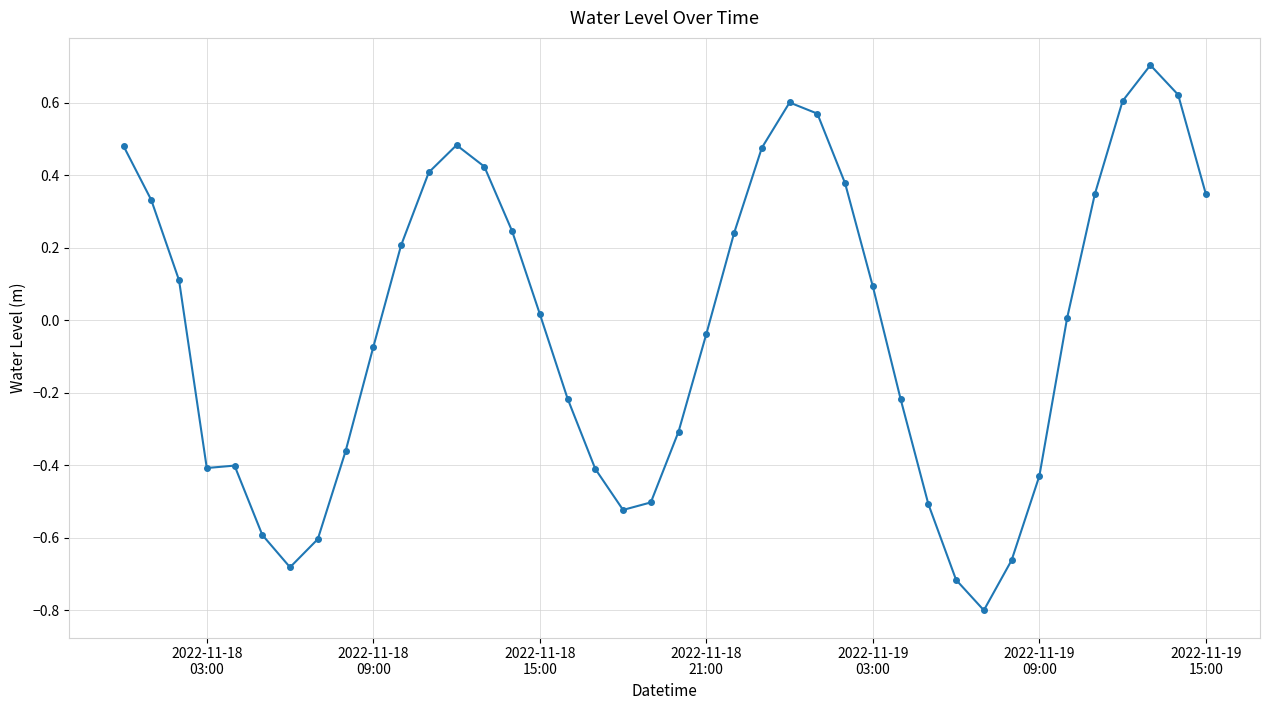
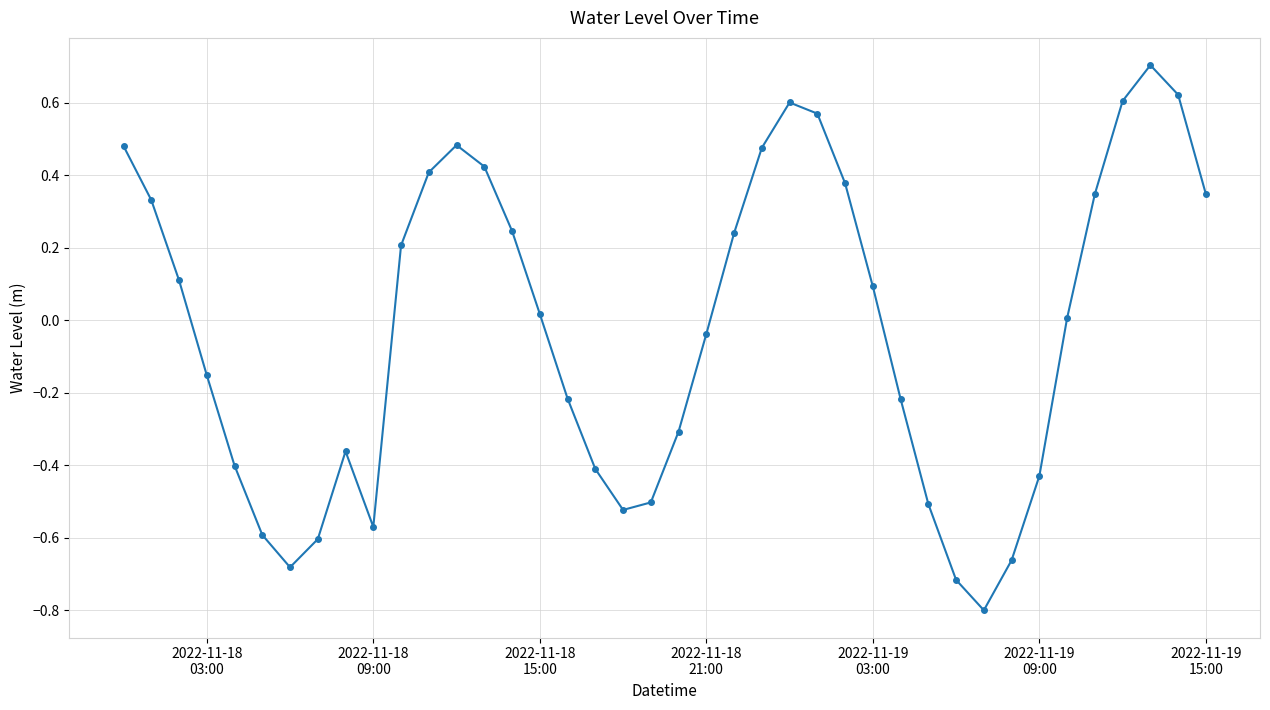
2022-11-18 03:00: -0.41 -> -0.15
2022-11-18 09:00: -0.07 -> -0.57
